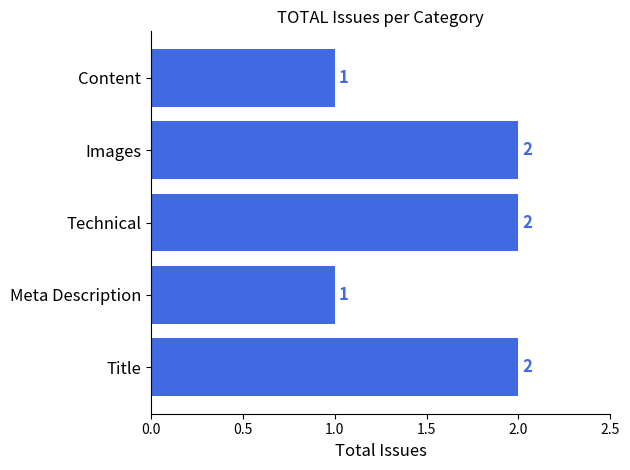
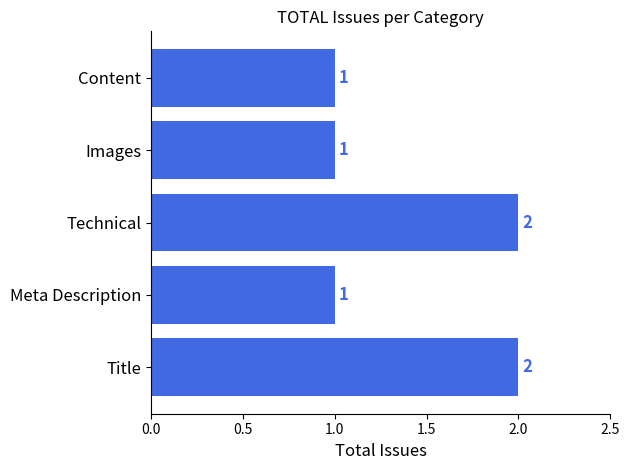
Images: 2 -> 1
